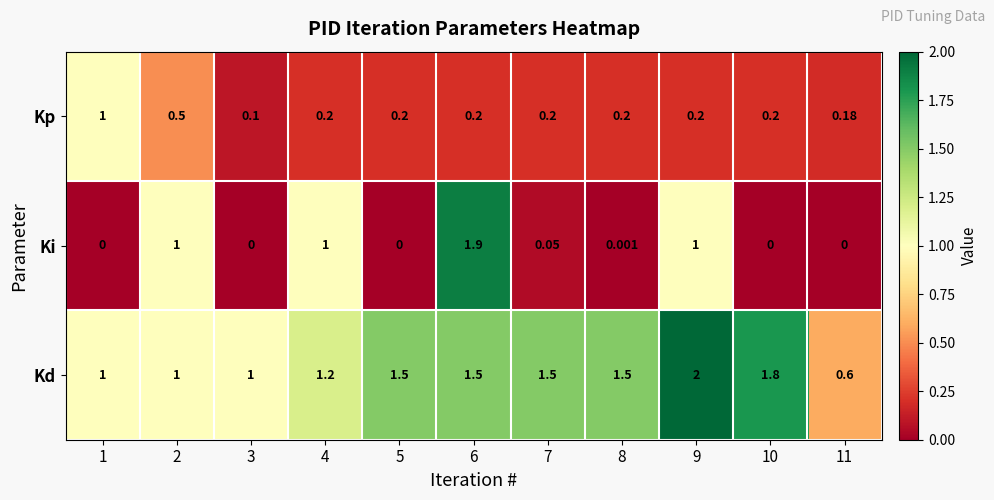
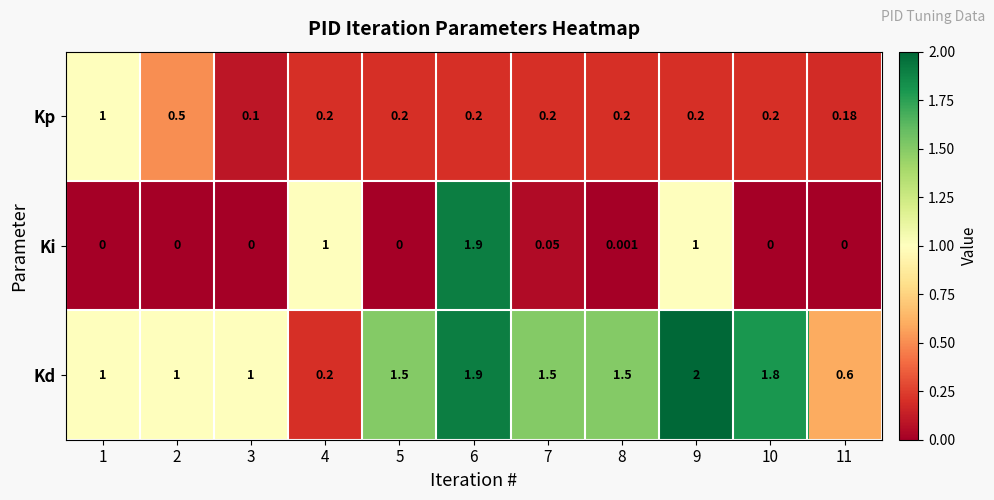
Ki, 2: 1 -> 0
Kd, 4: 1.2 -> 0.2
Kd, 6: 1.5 -> 1.9
